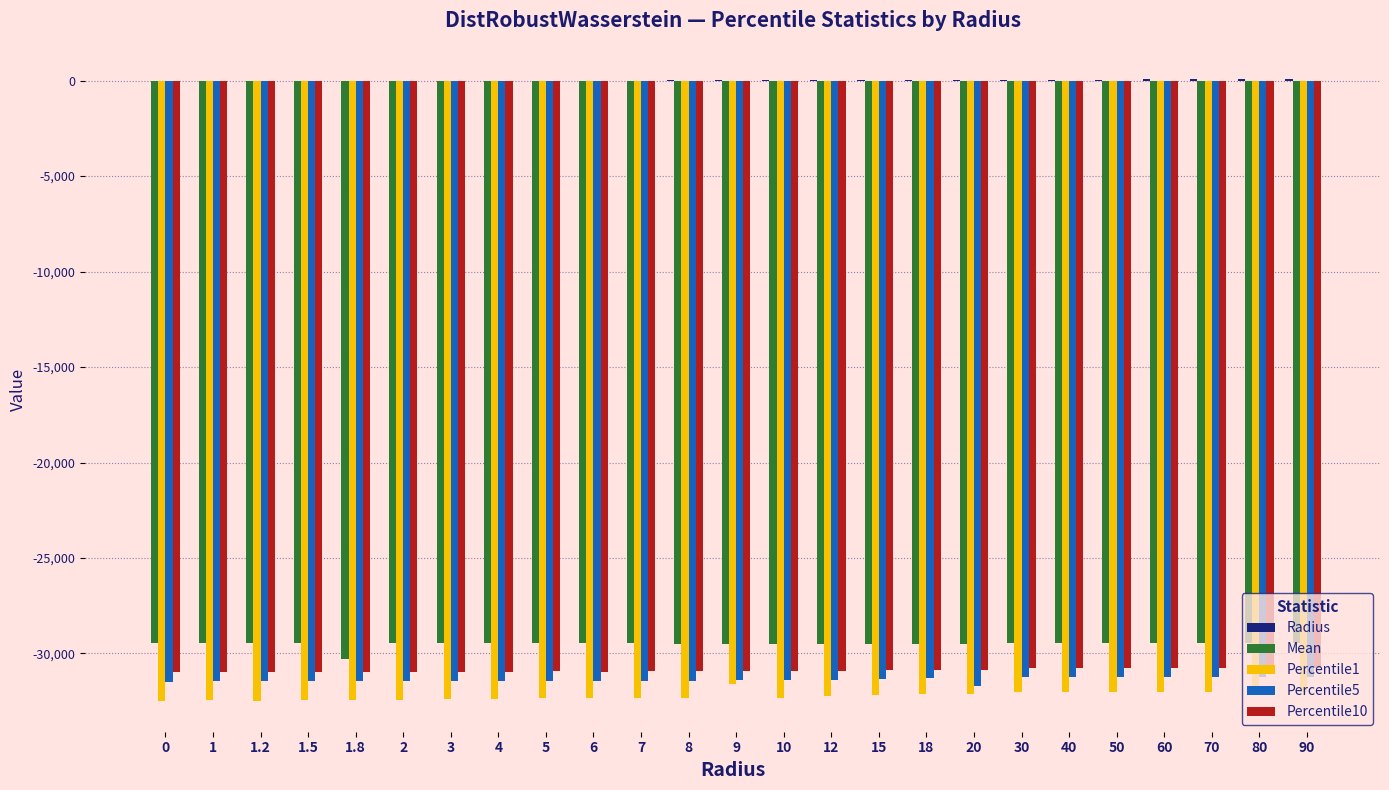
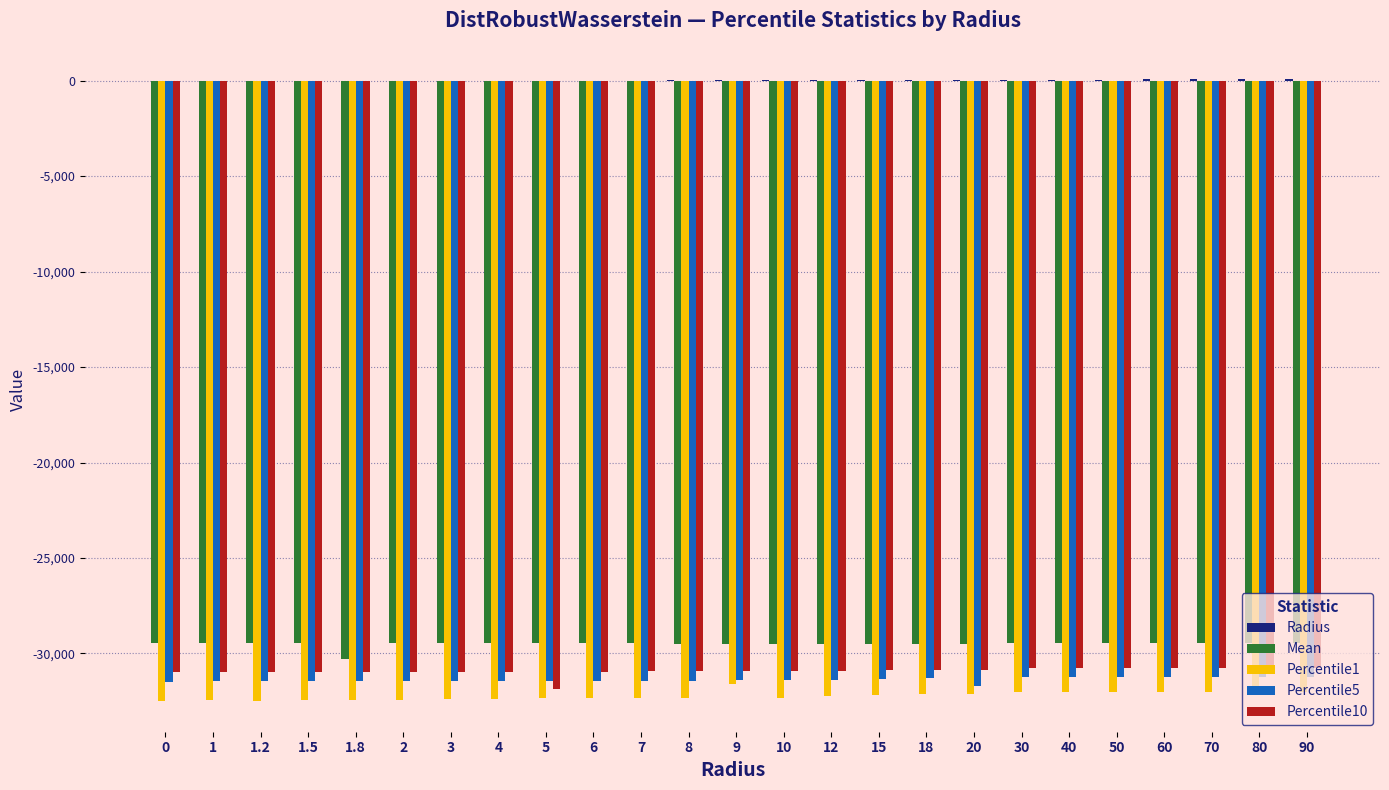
Percentile10, 5: -30,900 -> -31,900
